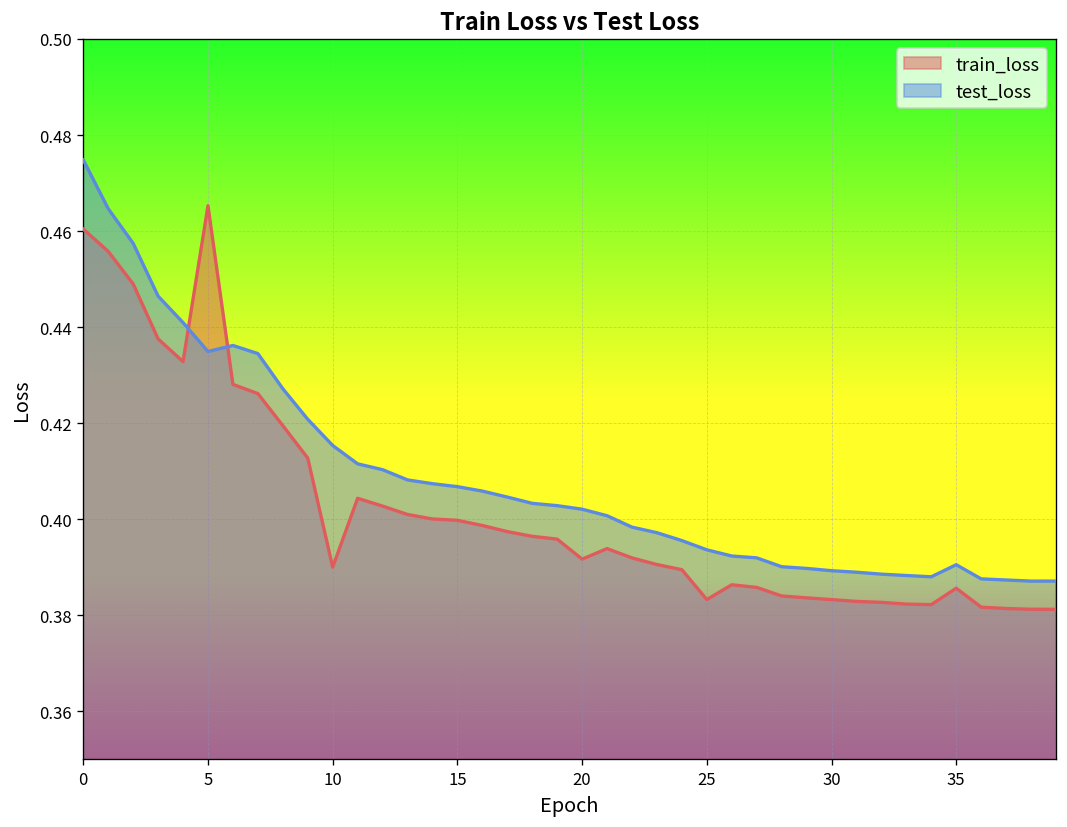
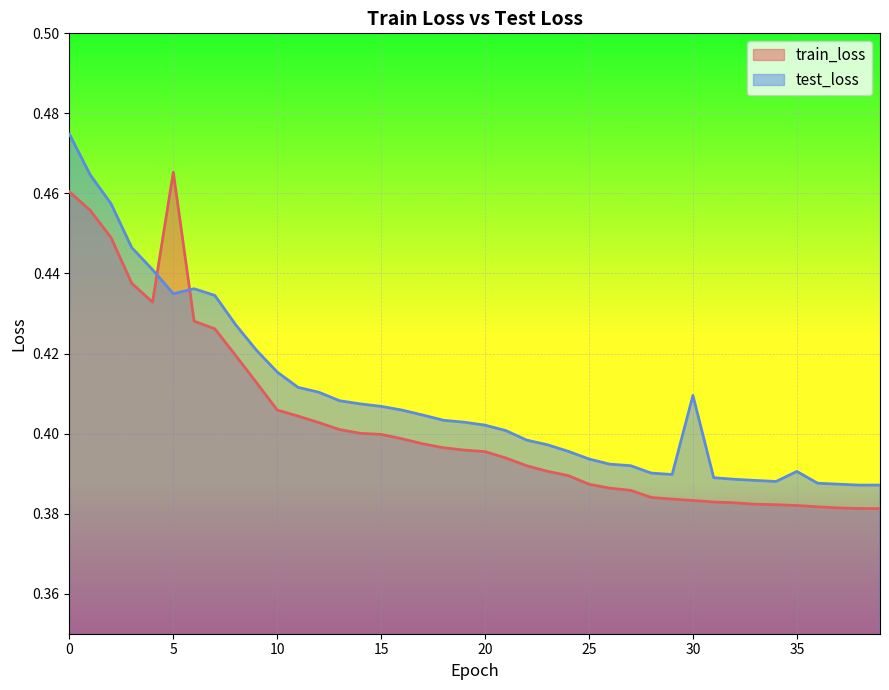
train_loss, 10: 0.390 -> 0.406
train_loss, 20: 0.392 -> 0.395
train_loss, 25: 0.383 -> 0.387
test_loss, 30: 0.389 -> 0.410
train_loss, 35: 0.386 -> 0.382
